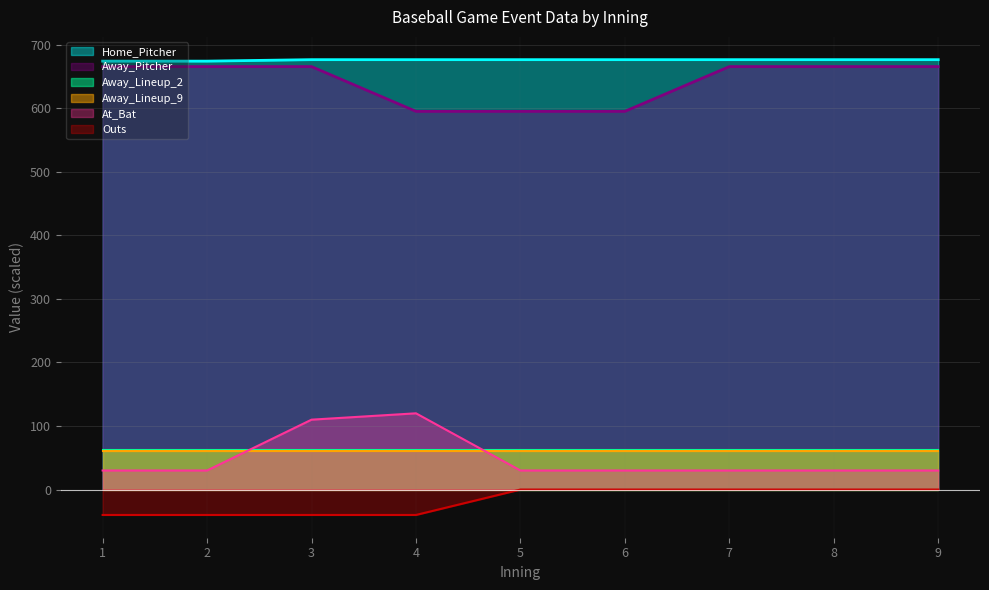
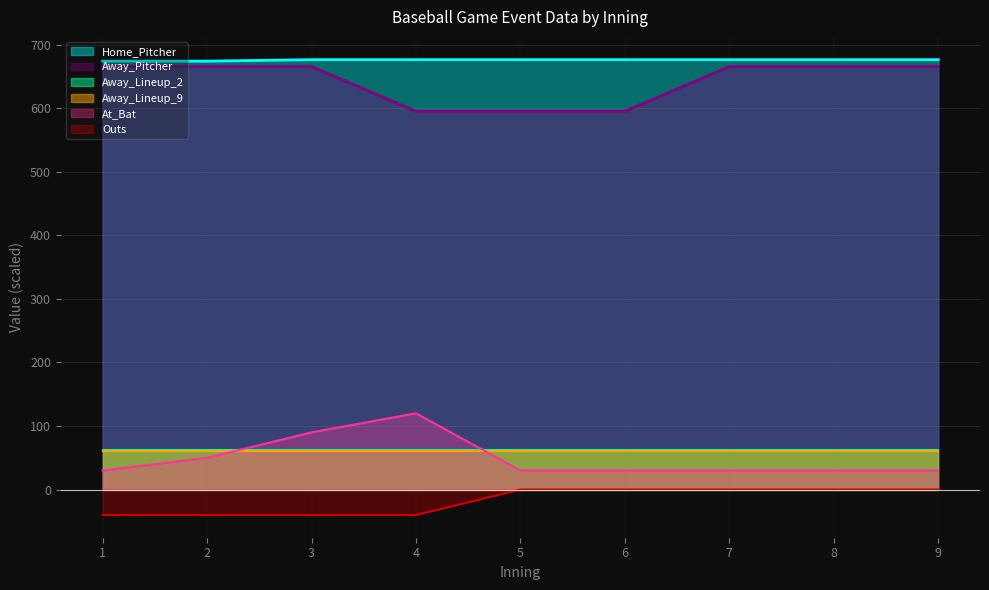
At_Bat, 2: 30 -> 50
At_Bat, 3: 110 -> 90
